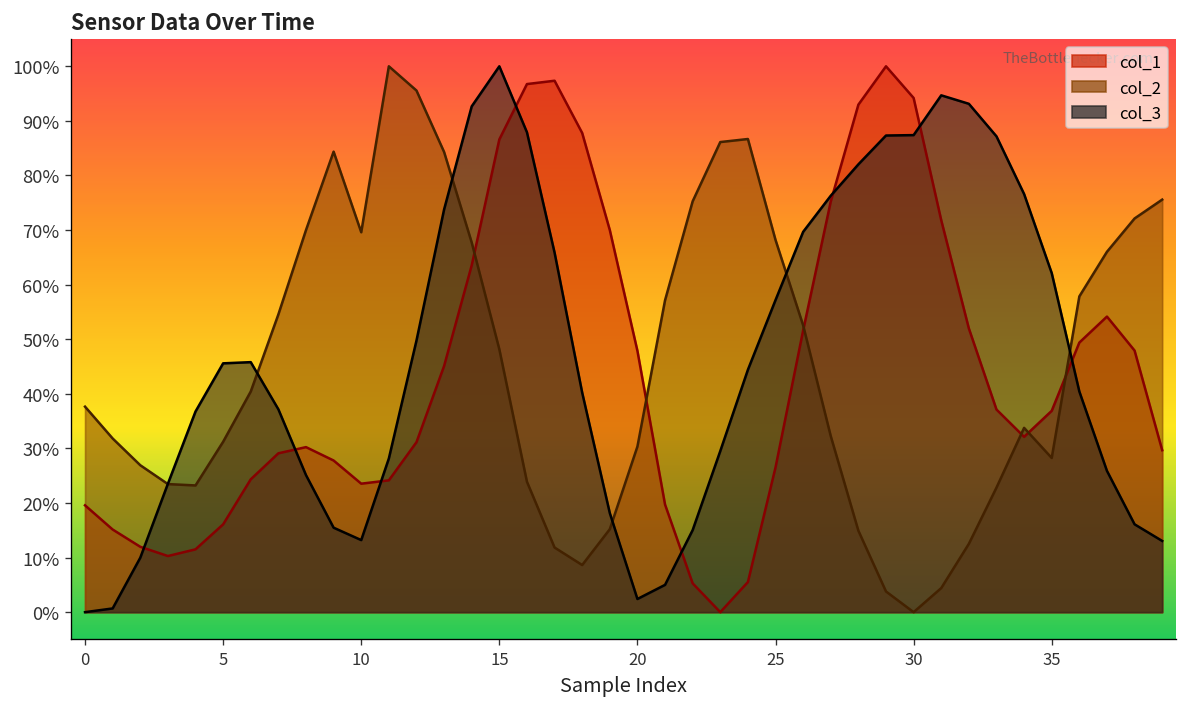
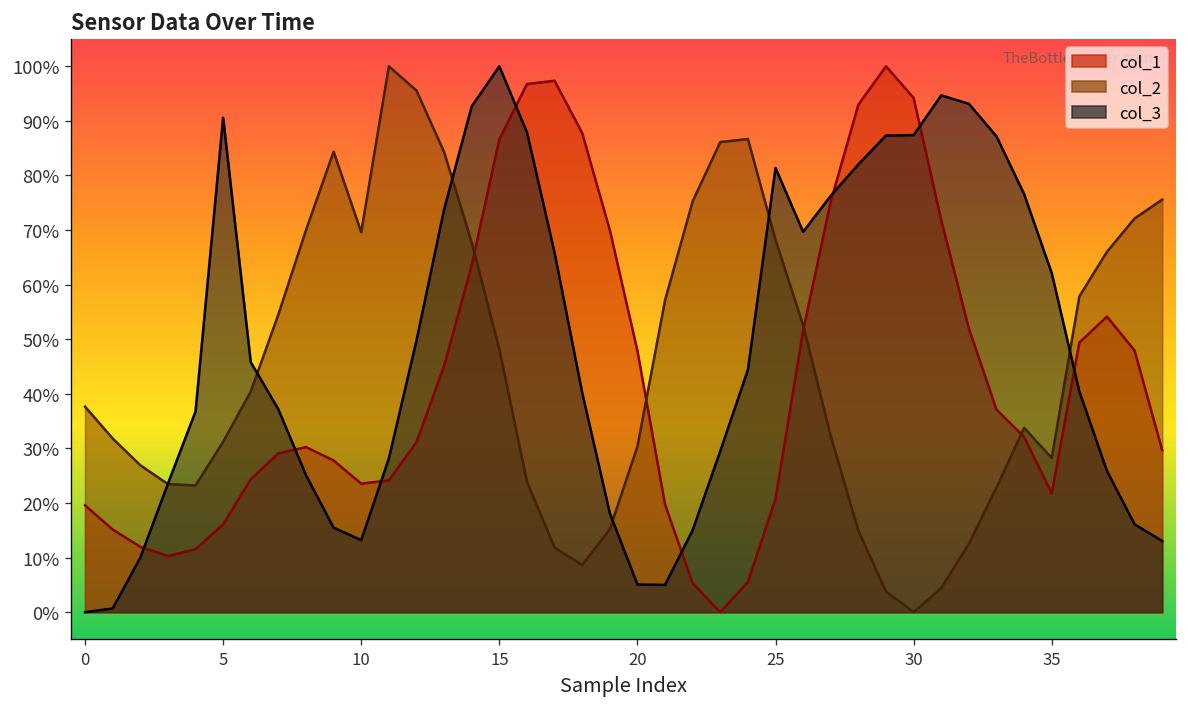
col_3, 5: 46% -> 91%
col_3, 20: 2% -> 5%
col_1, 25: 27% -> 21%
col_3, 25: 57% -> 81%
col_1, 35: 37% -> 22%
